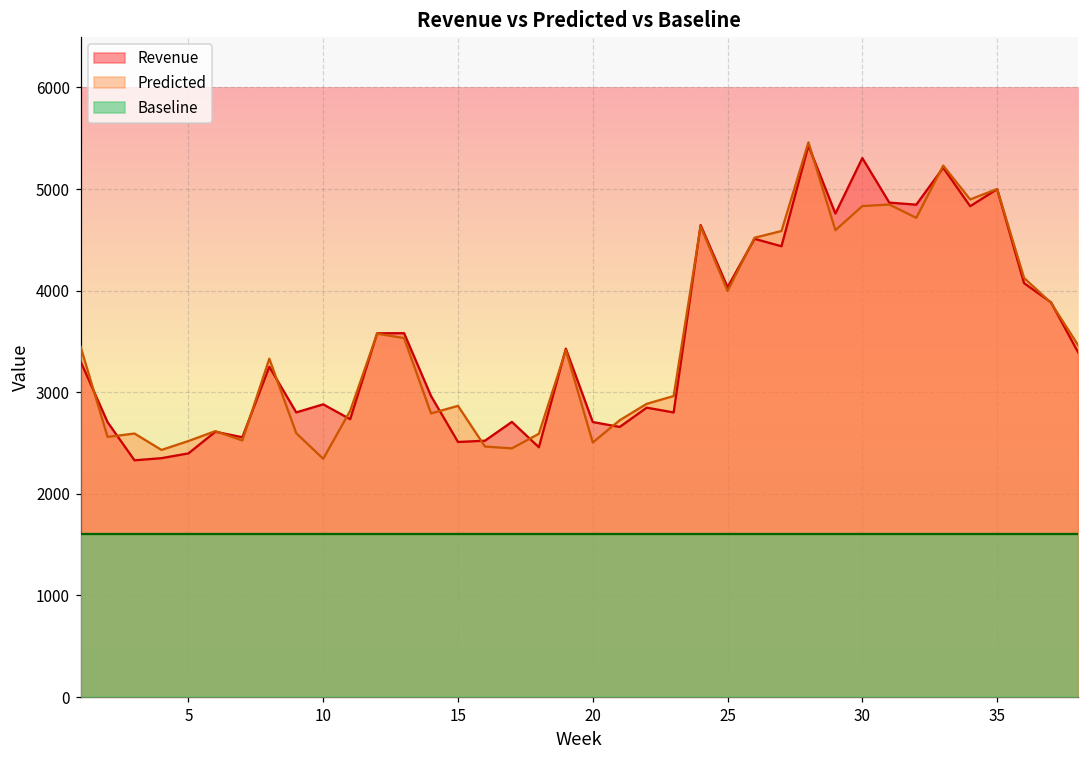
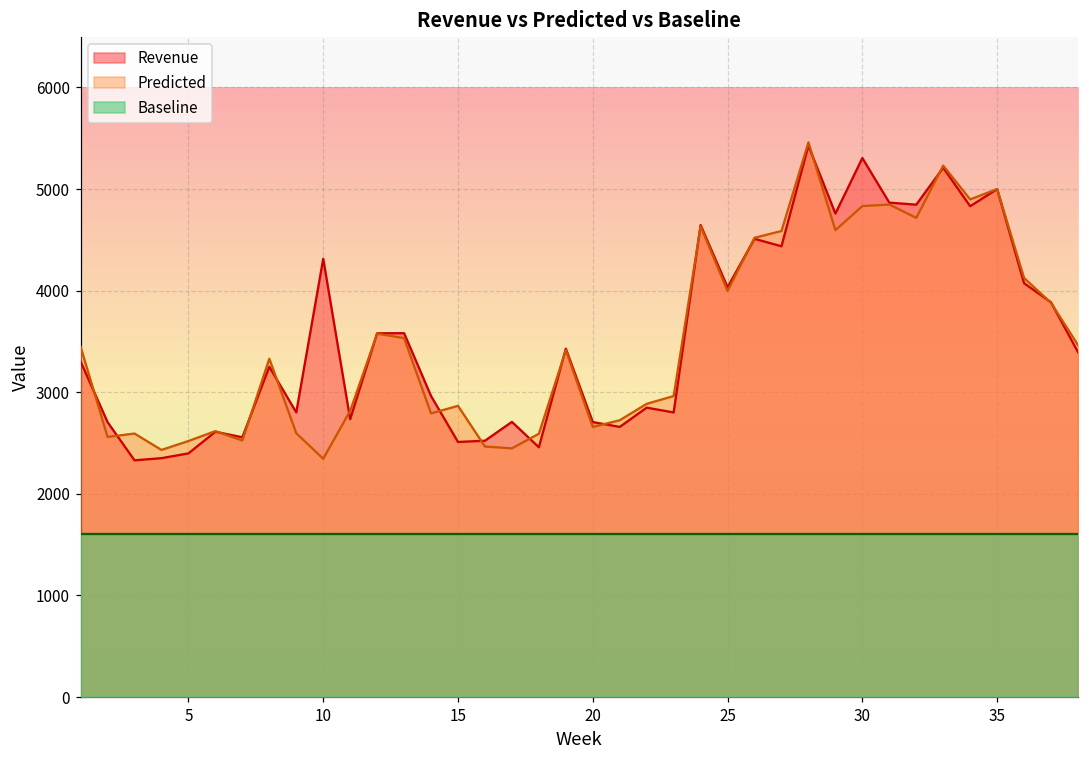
Revenue, 10: 2900 -> 4300
Predicted, 20: 2500 -> 2700
